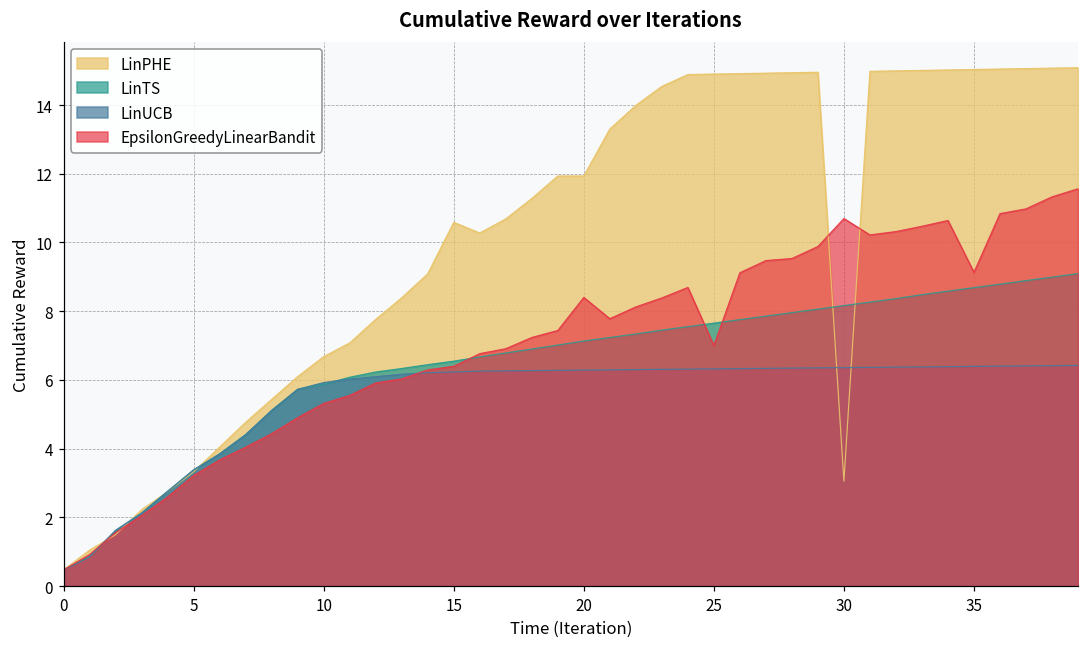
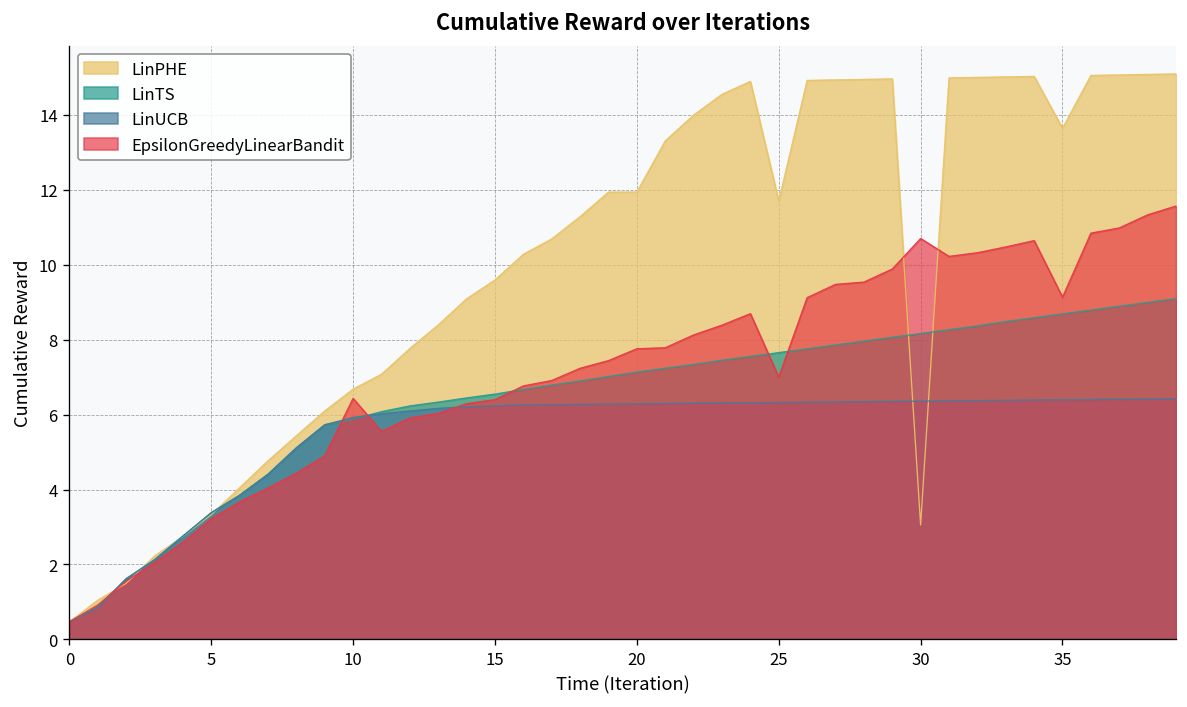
EpsilonGreedyLinearBandit, 10: 5.3 -> 6.4
LinPHE, 15: 10.6 -> 9.6
EpsilonGreedyLinearBandit, 20: 8.4 -> 7.8
LinPHE, 25: 14.9 -> 11.7
LinPHE, 35: 15.0 -> 13.6
